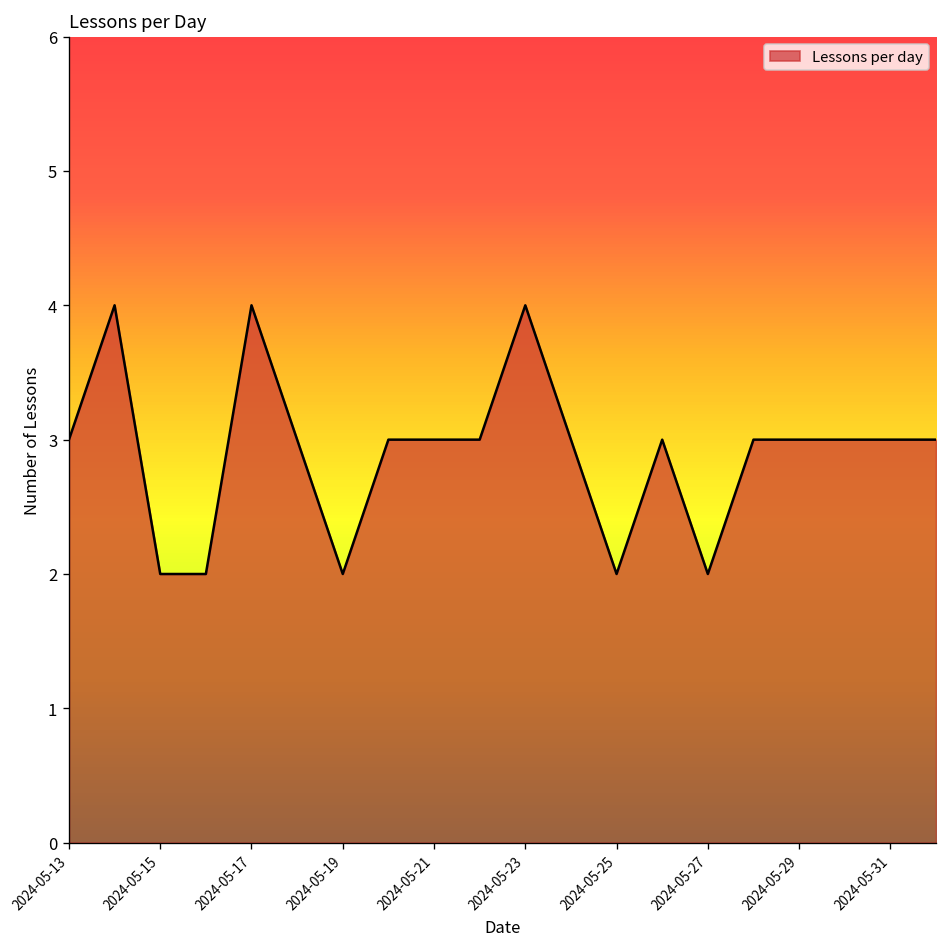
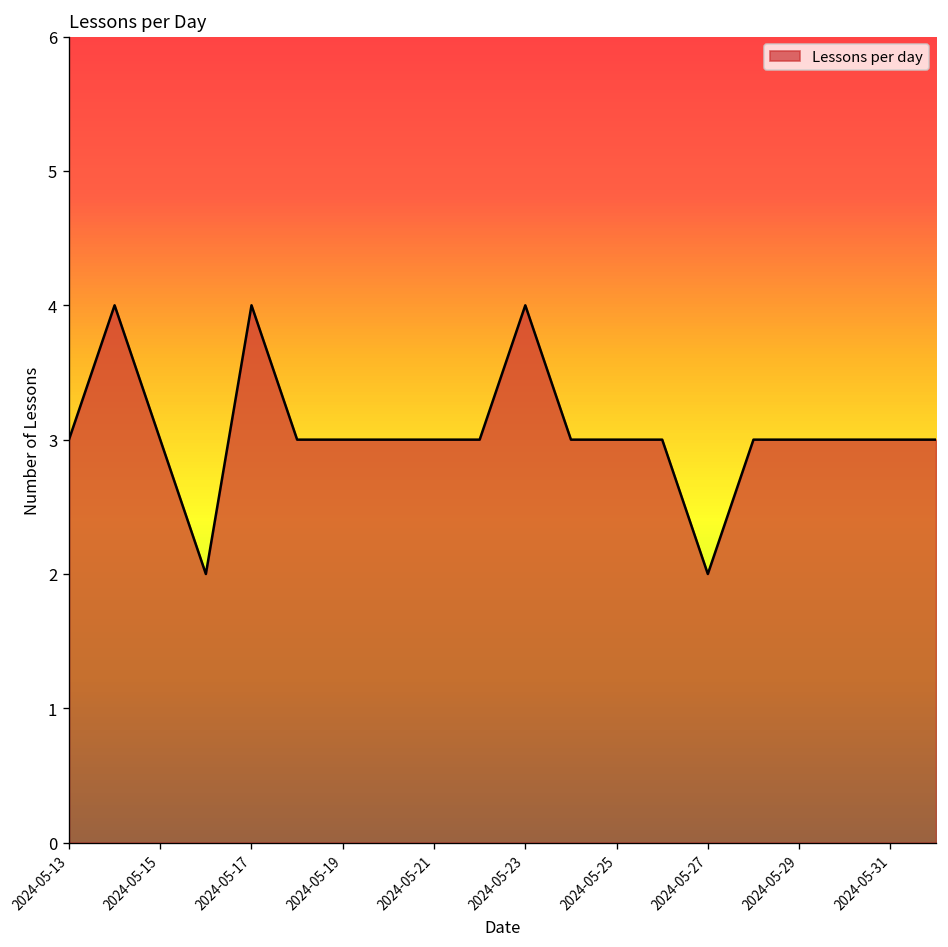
2024-05-15: 2 -> 3
2024-05-19: 2 -> 3
2024-05-25: 2 -> 3
